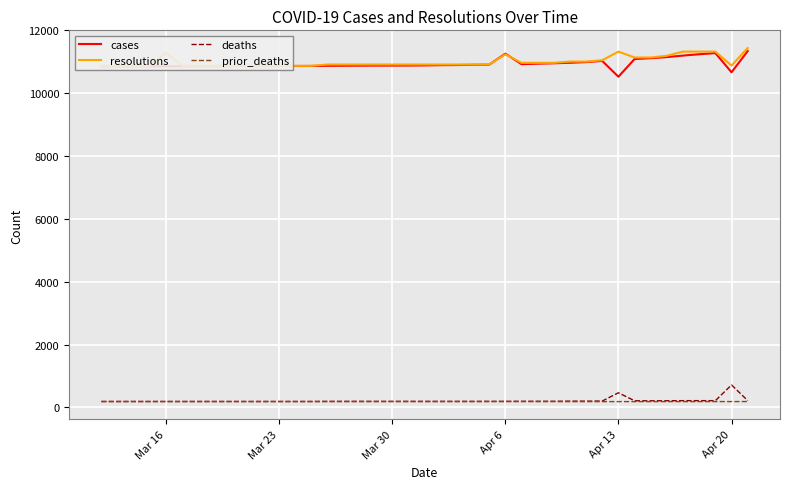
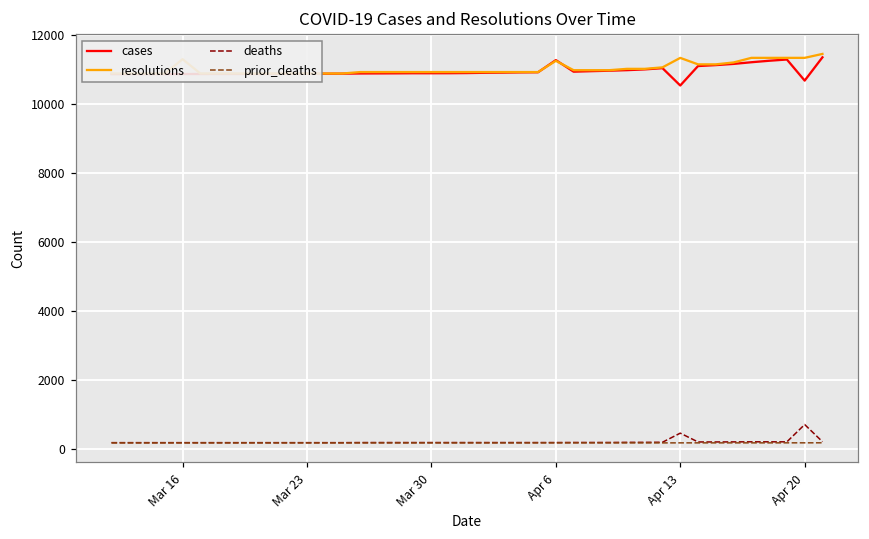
resolutions, Apr 20: 10900 -> 11300
